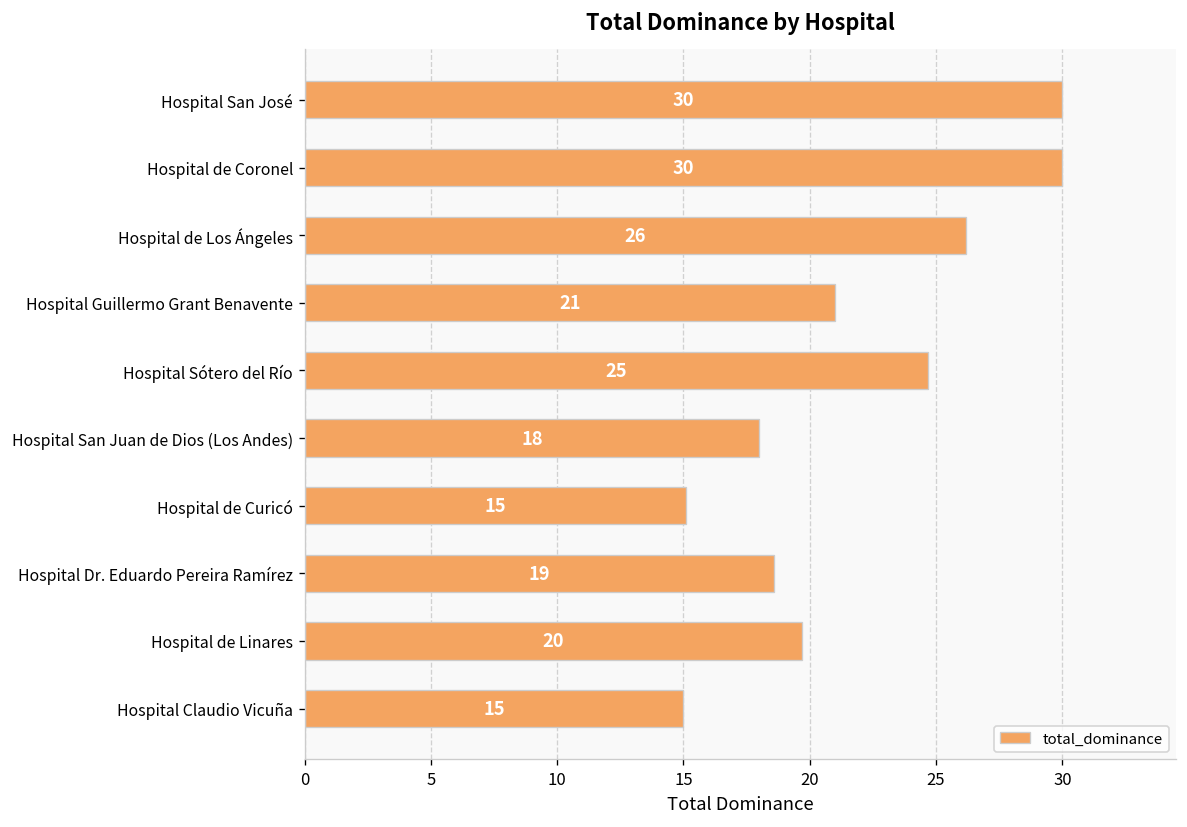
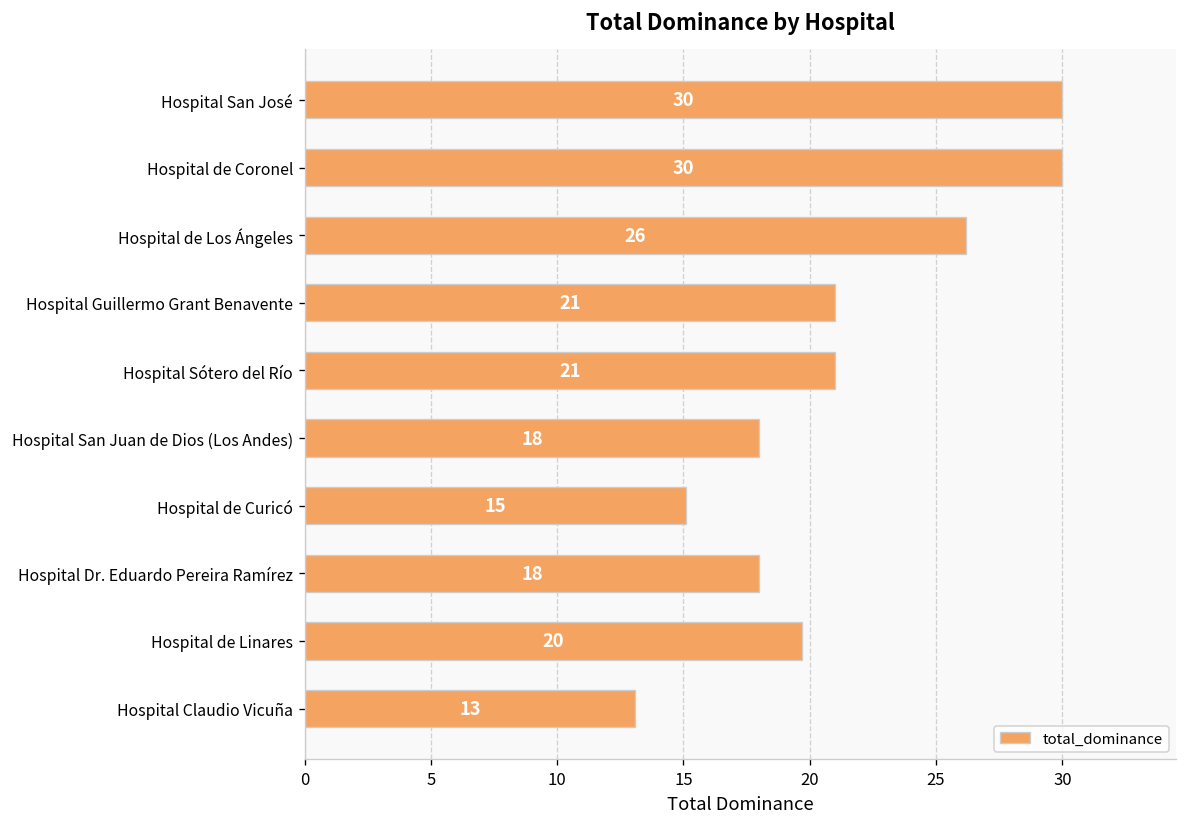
Hospital Sótero del Río: 25 -> 21
Hospital Dr. Eduardo Pereira Ramírez: 19 -> 18
Hospital Claudio Vicuña: 15 -> 13
